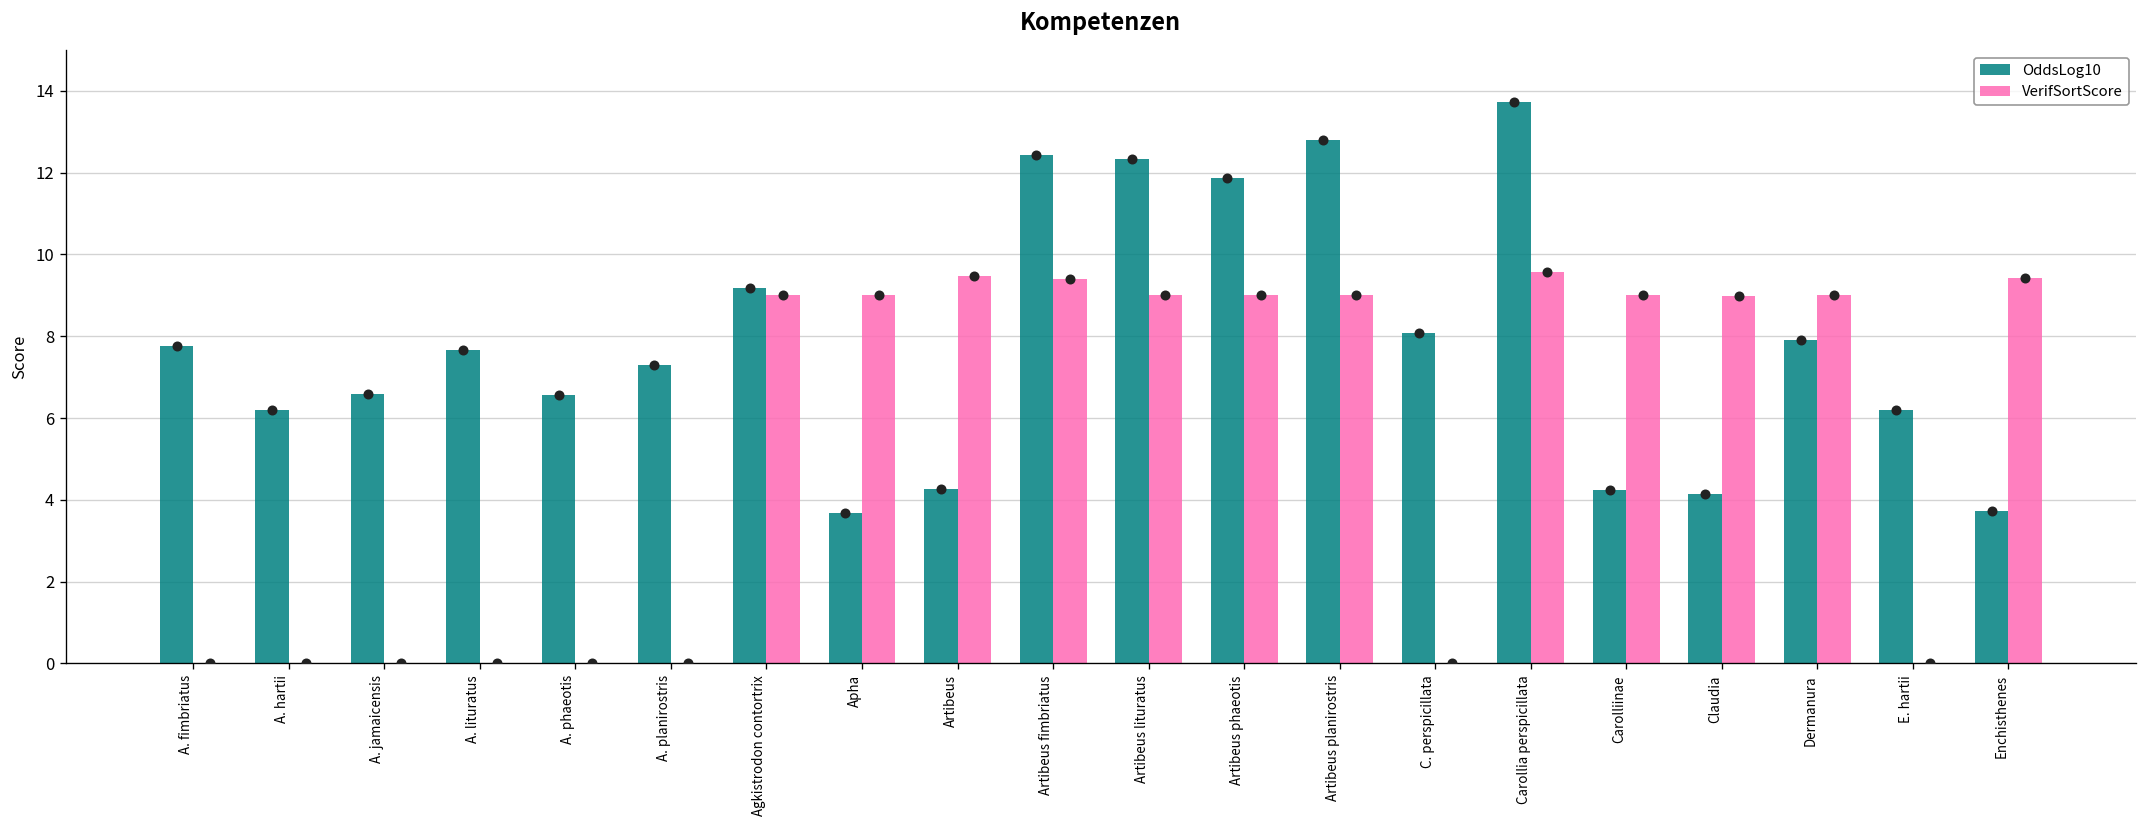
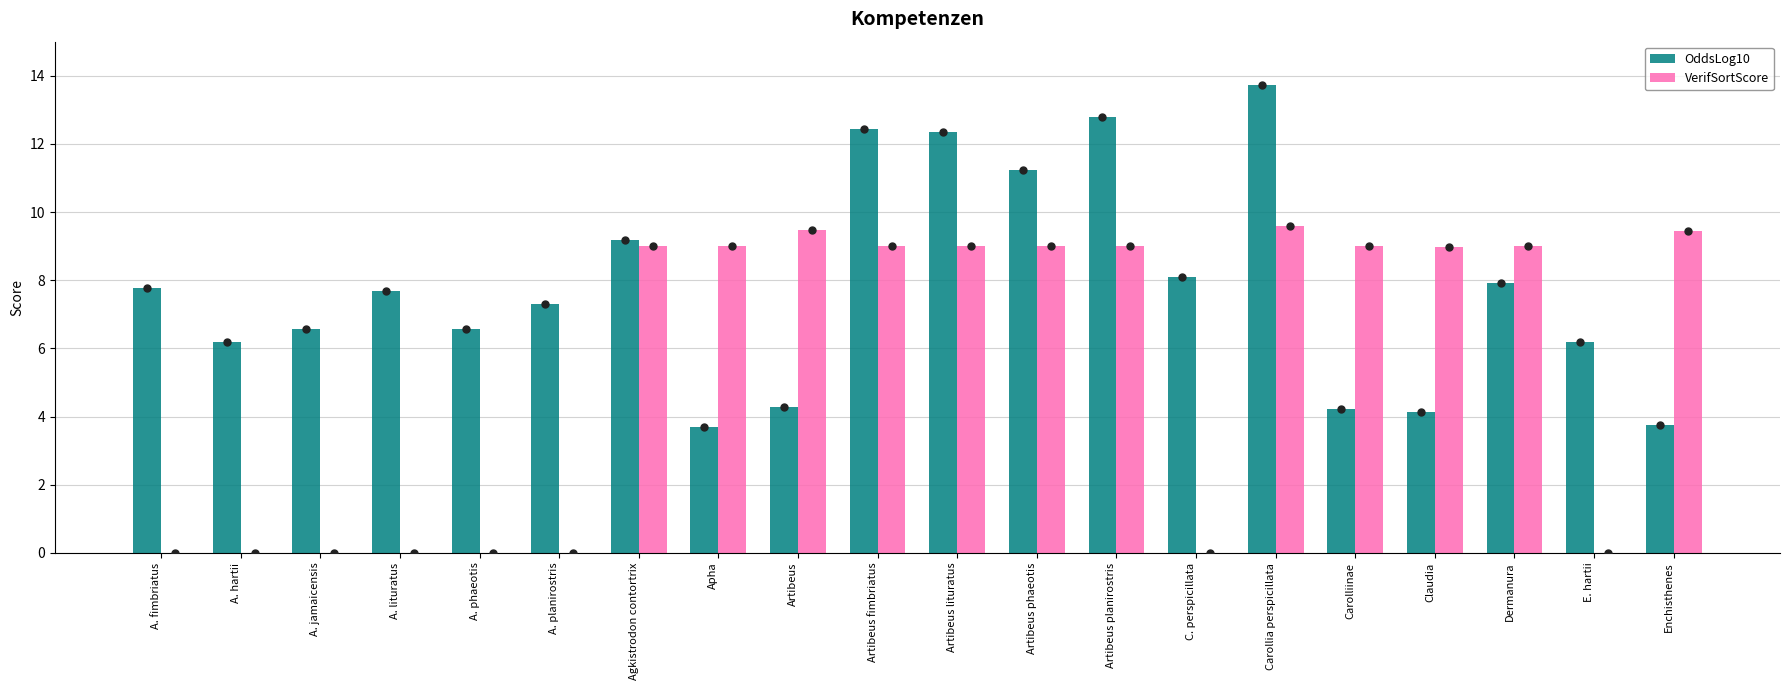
VerifSortScore, Artibeus fimbriatus: 9.4 -> 9.0
OddsLog10, Artibeus phaeotis: 11.9 -> 11.2
